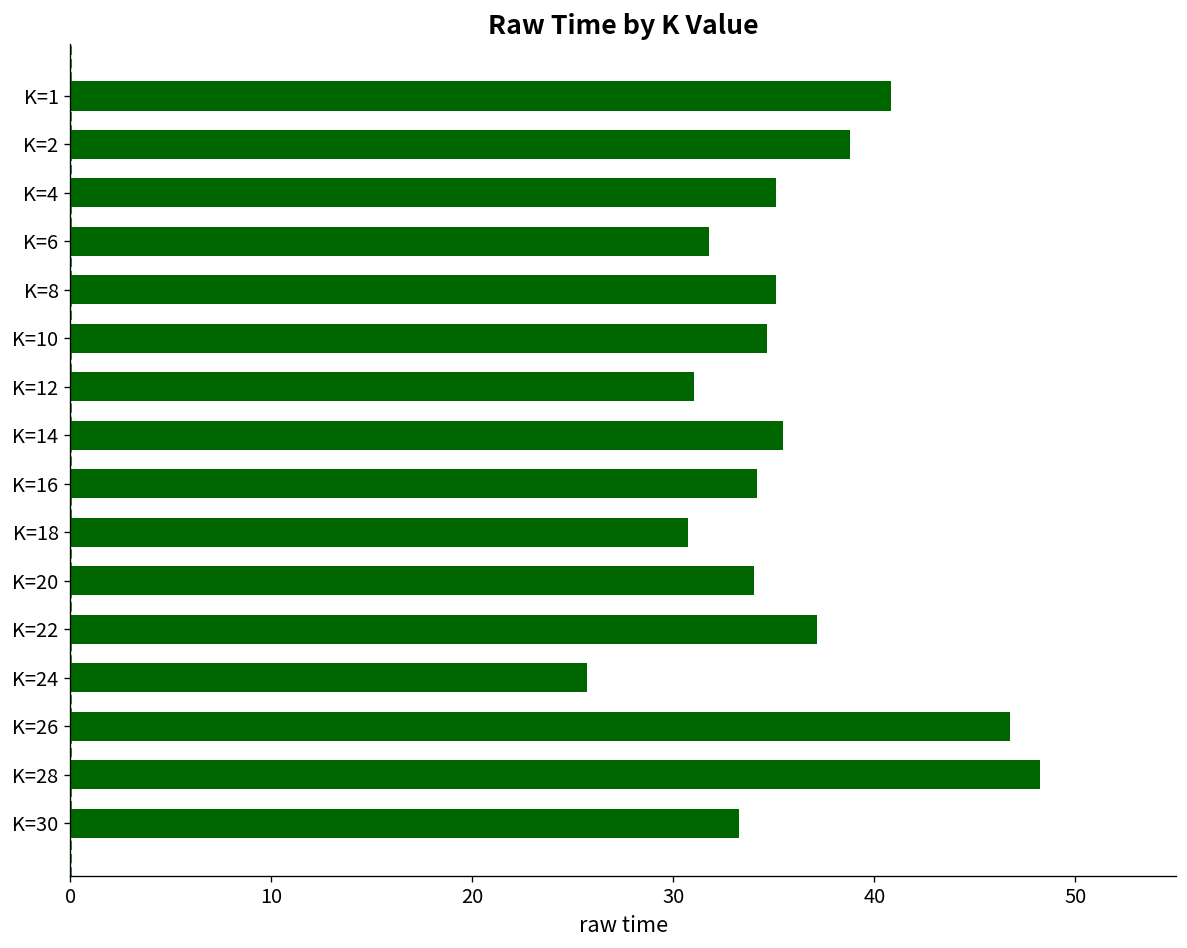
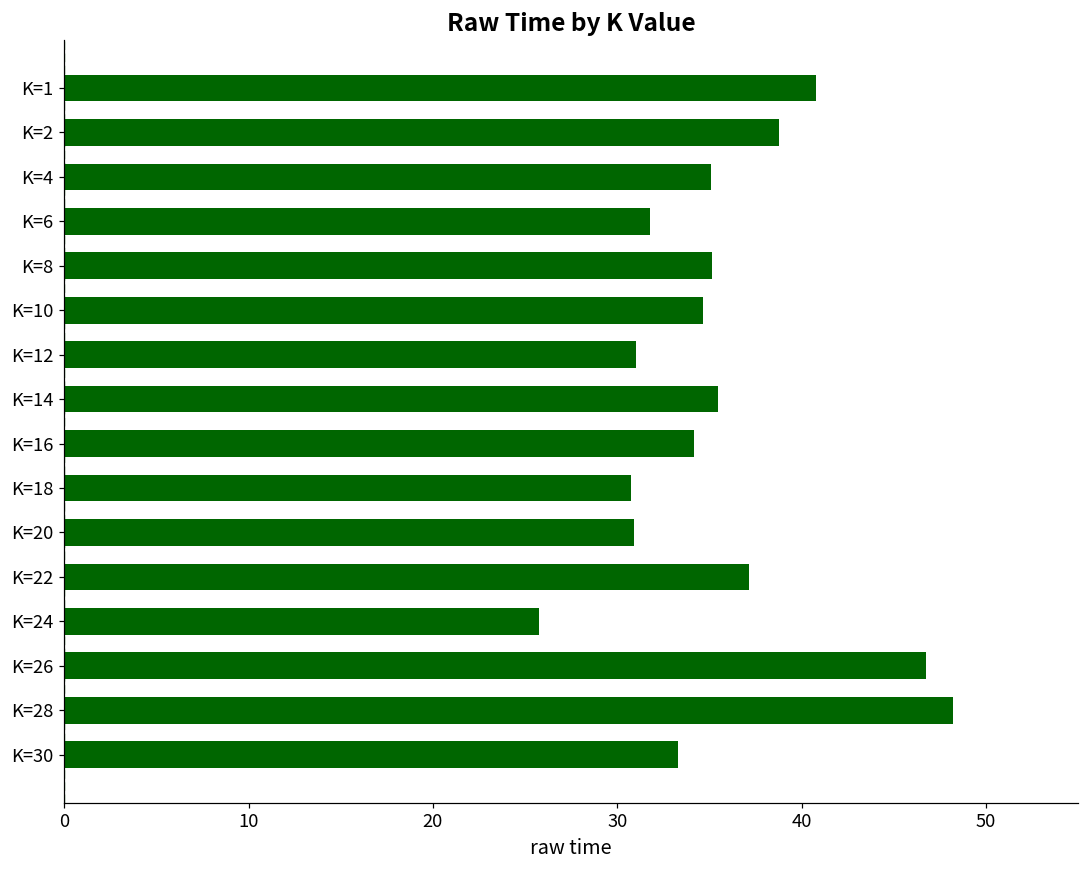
K=20: 34.0 -> 30.9
